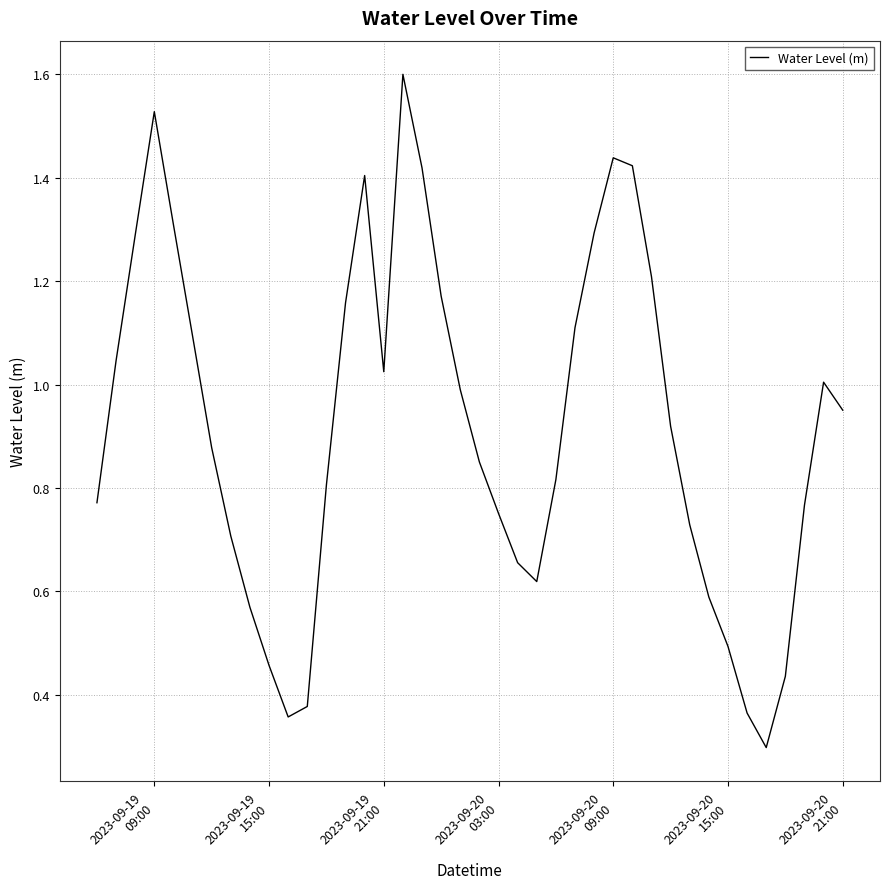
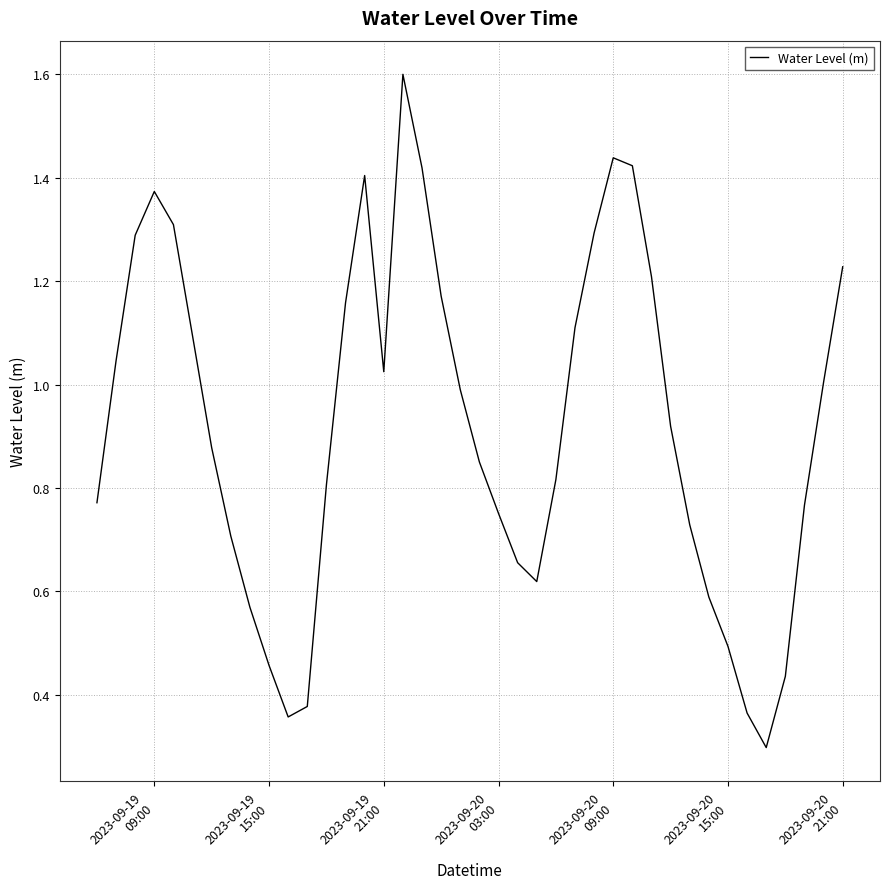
2023-09-19 09:00: 1.53 -> 1.37
2023-09-20 21:00: 0.95 -> 1.23
